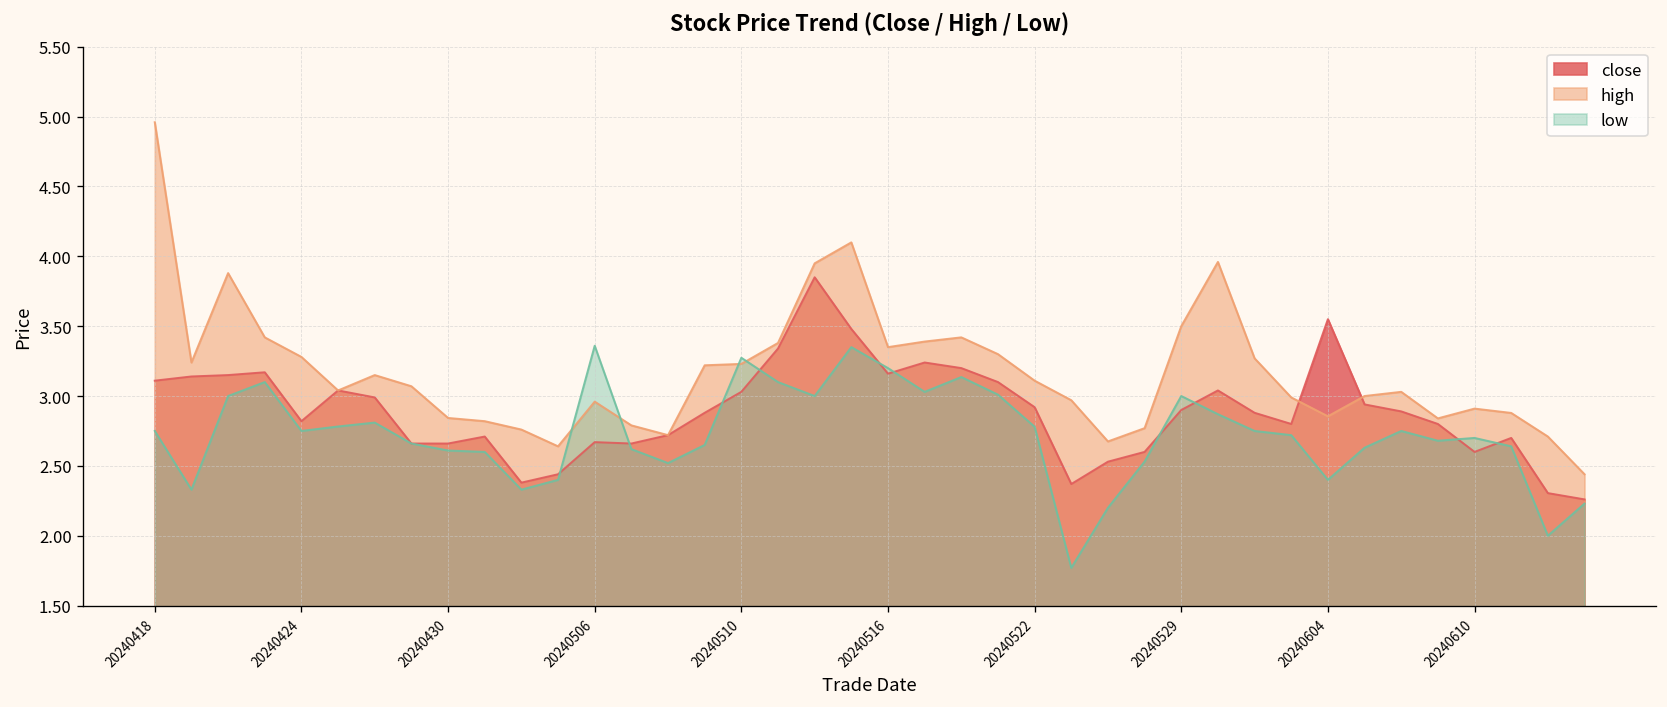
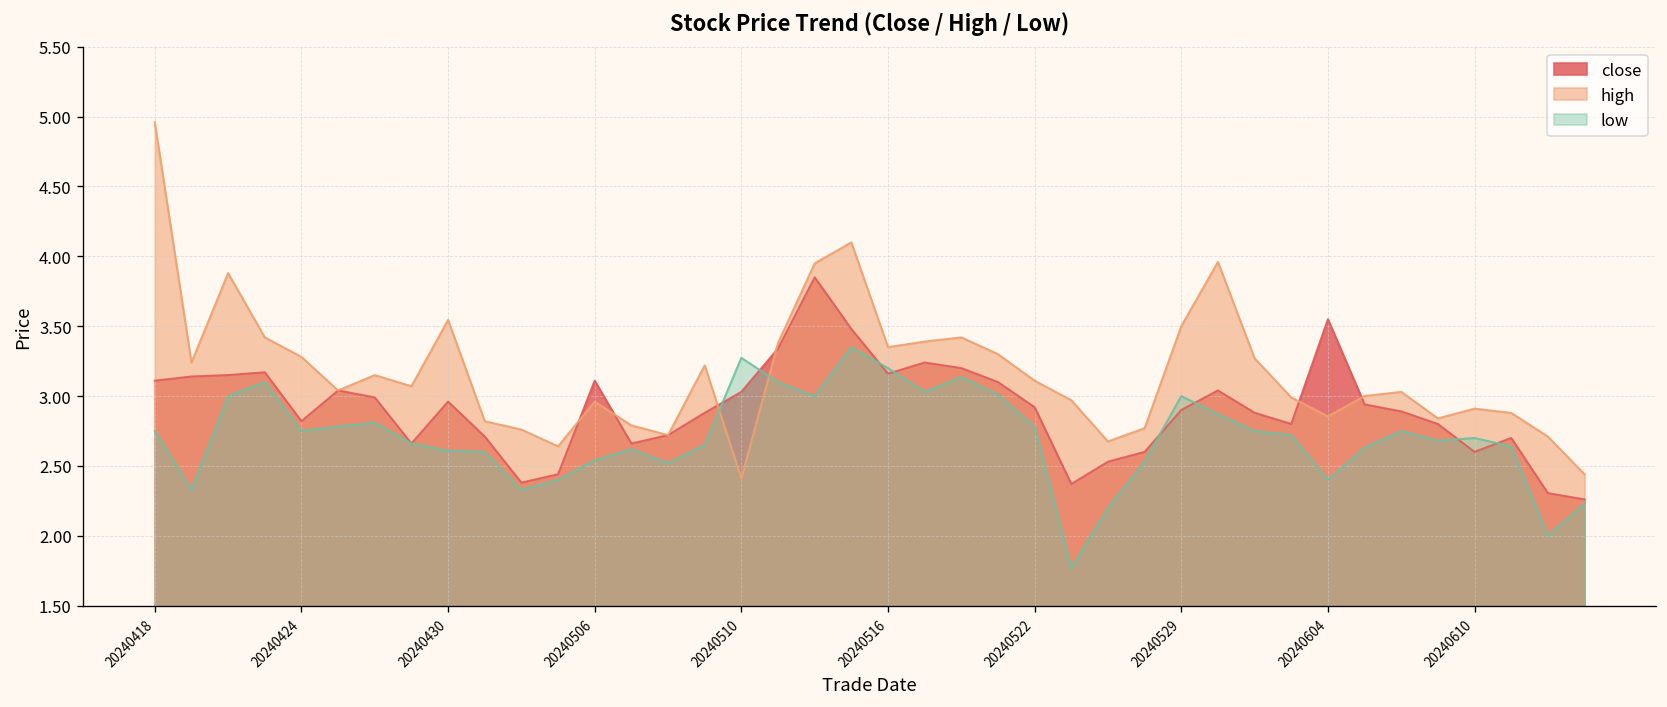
close, 20240430: 2.66 -> 2.96
high, 20240430: 2.84 -> 3.55
close, 20240506: 2.67 -> 3.11
low, 20240506: 3.36 -> 2.54
high, 20240510: 3.23 -> 2.41
